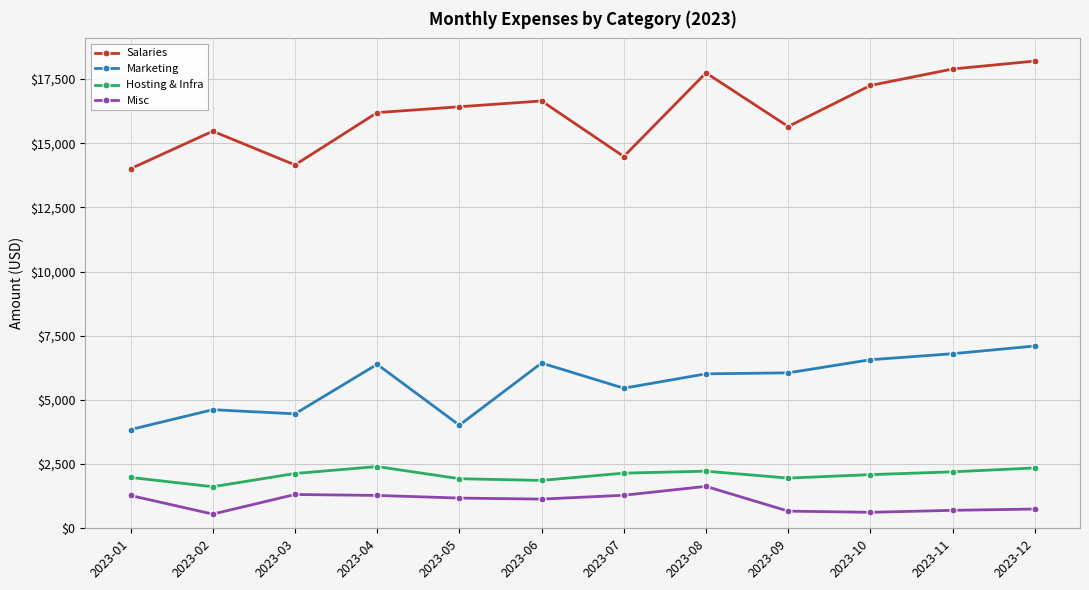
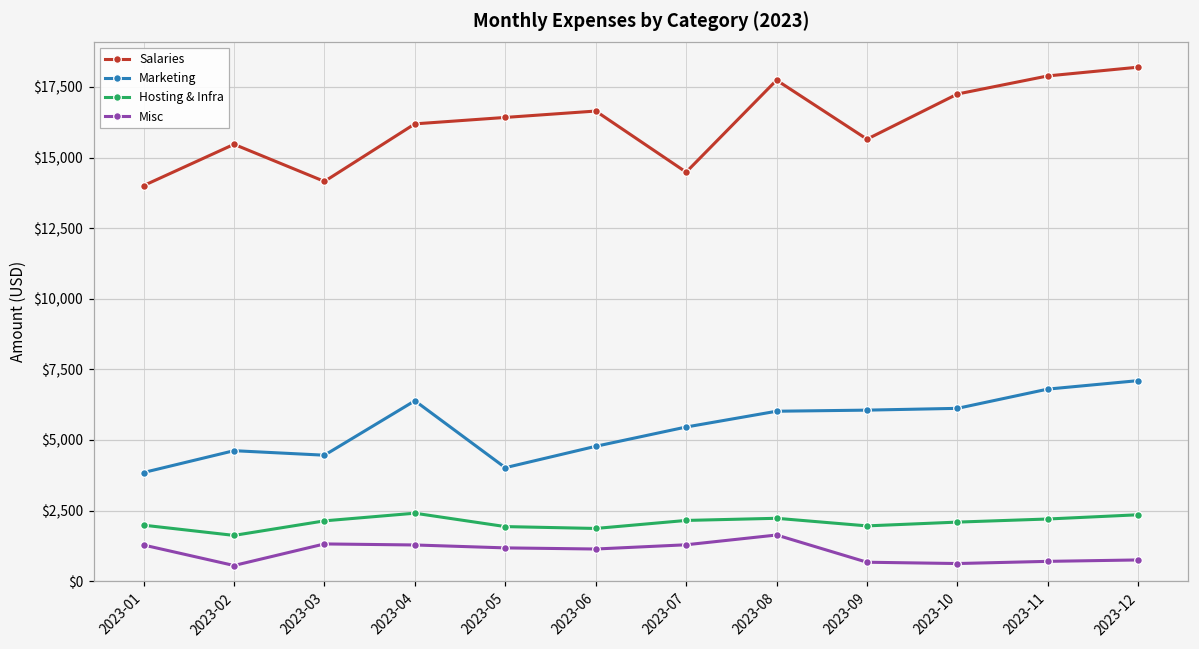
Marketing, 2023-06: $6,400 -> $4,800
Marketing, 2023-10: $6,600 -> $6,100
